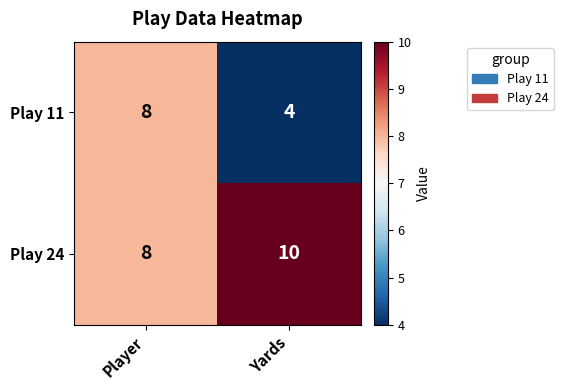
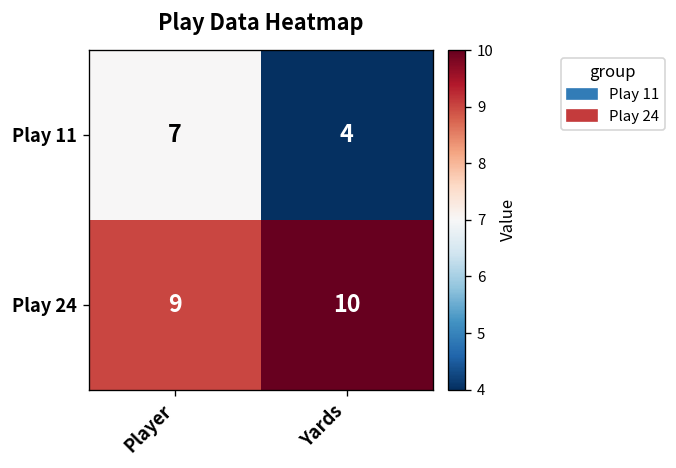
Play 11, Player: 8 -> 7
Play 24, Player: 8 -> 9
